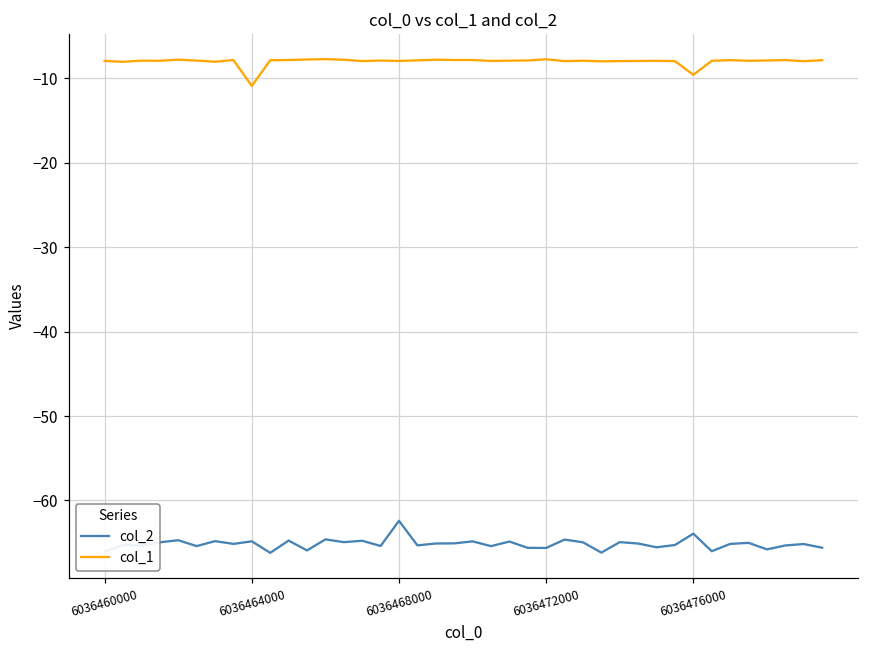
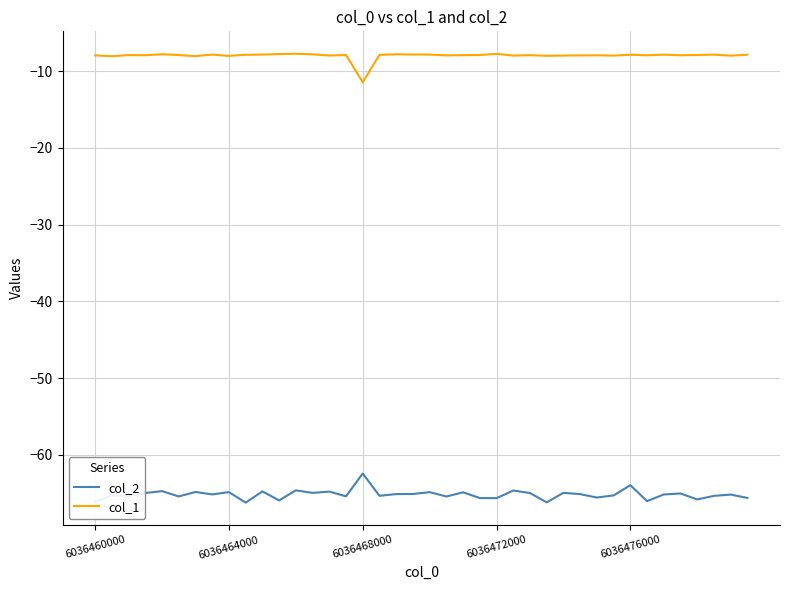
col_1, 6036464000: -11 -> -8
col_1, 6036468000: -8 -> -11
col_1, 6036476000: -10 -> -8
